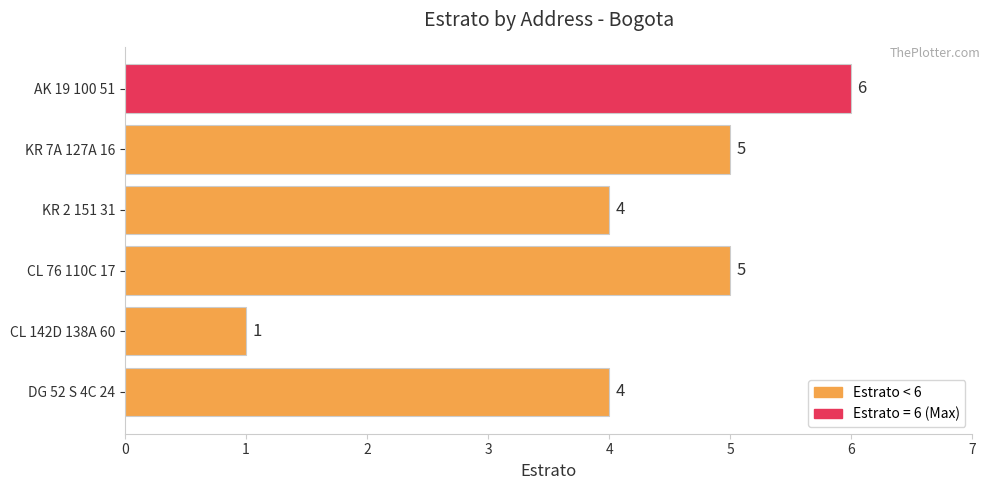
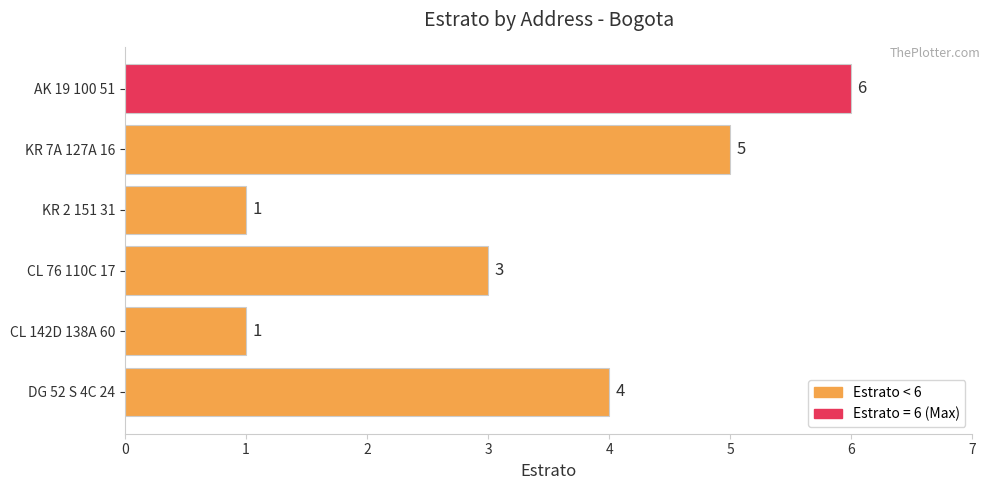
KR 2 151 31: 4 -> 1
CL 76 110C 17: 5 -> 3
